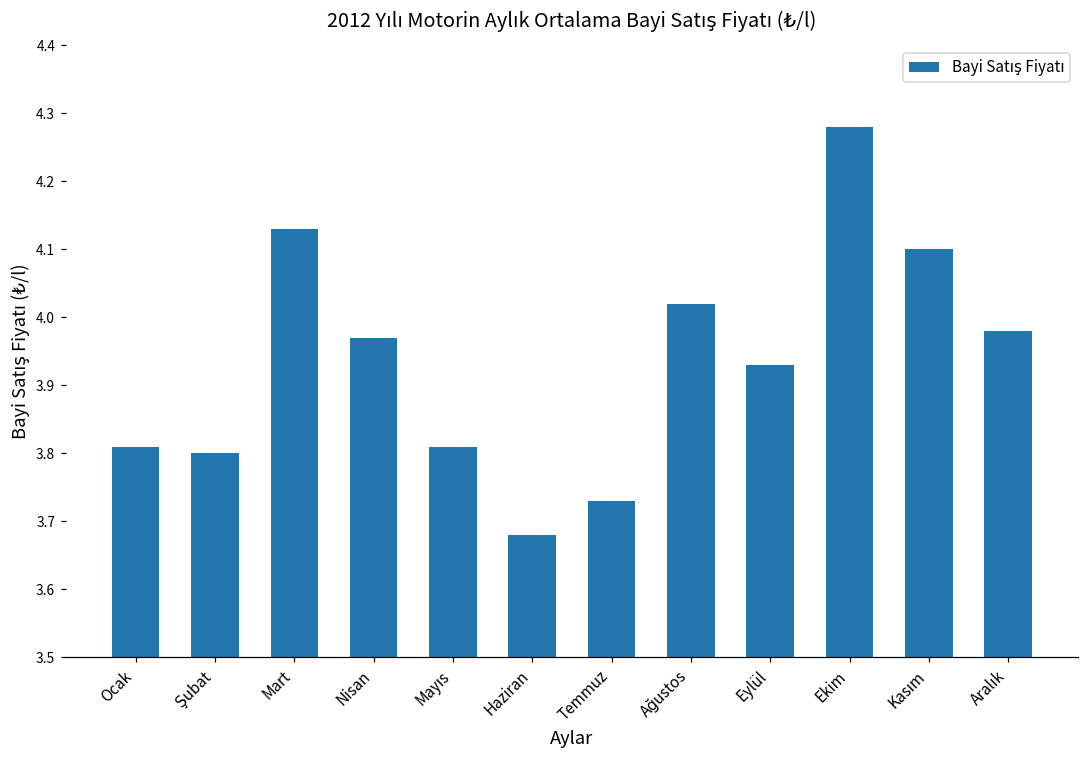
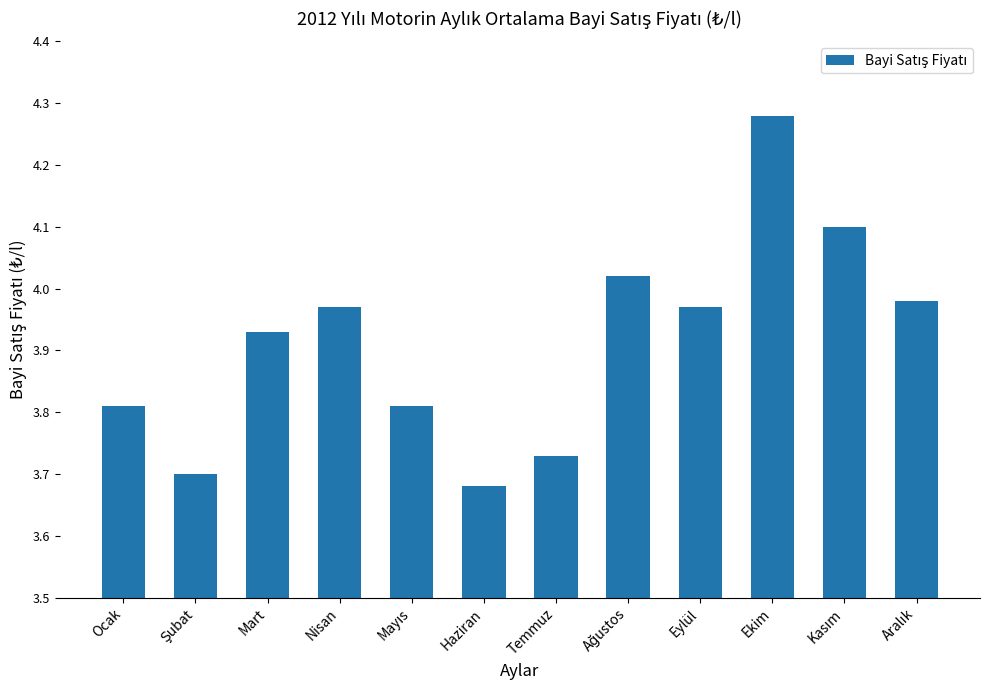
Şubat: 3.8 -> 3.7
Mart: 4.13 -> 3.93
Eylül: 3.93 -> 3.97
